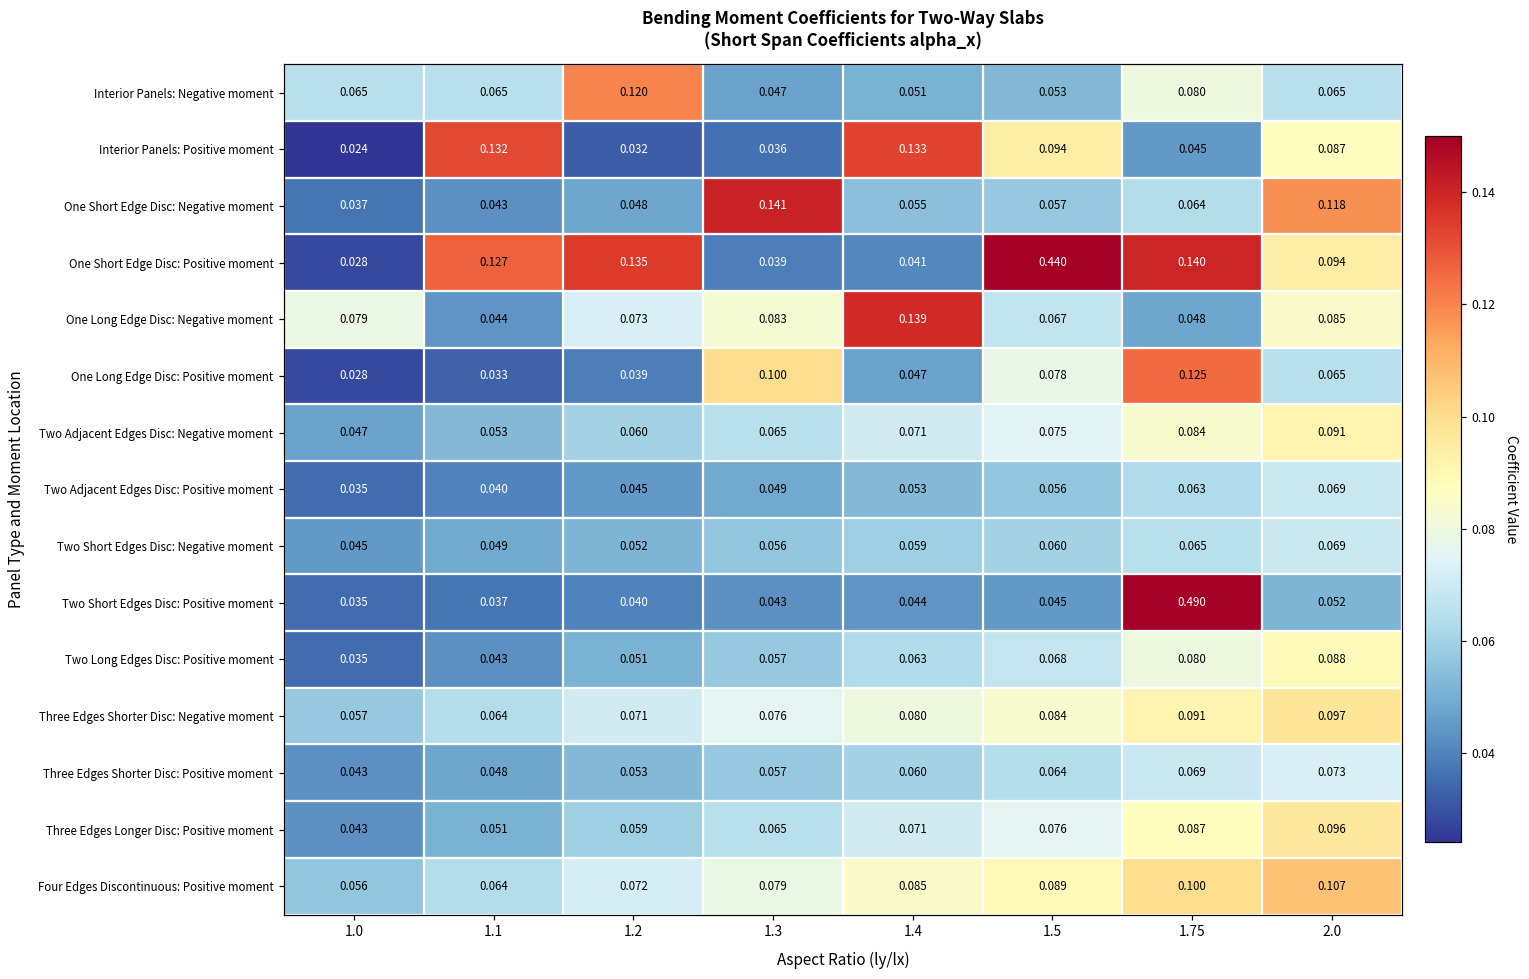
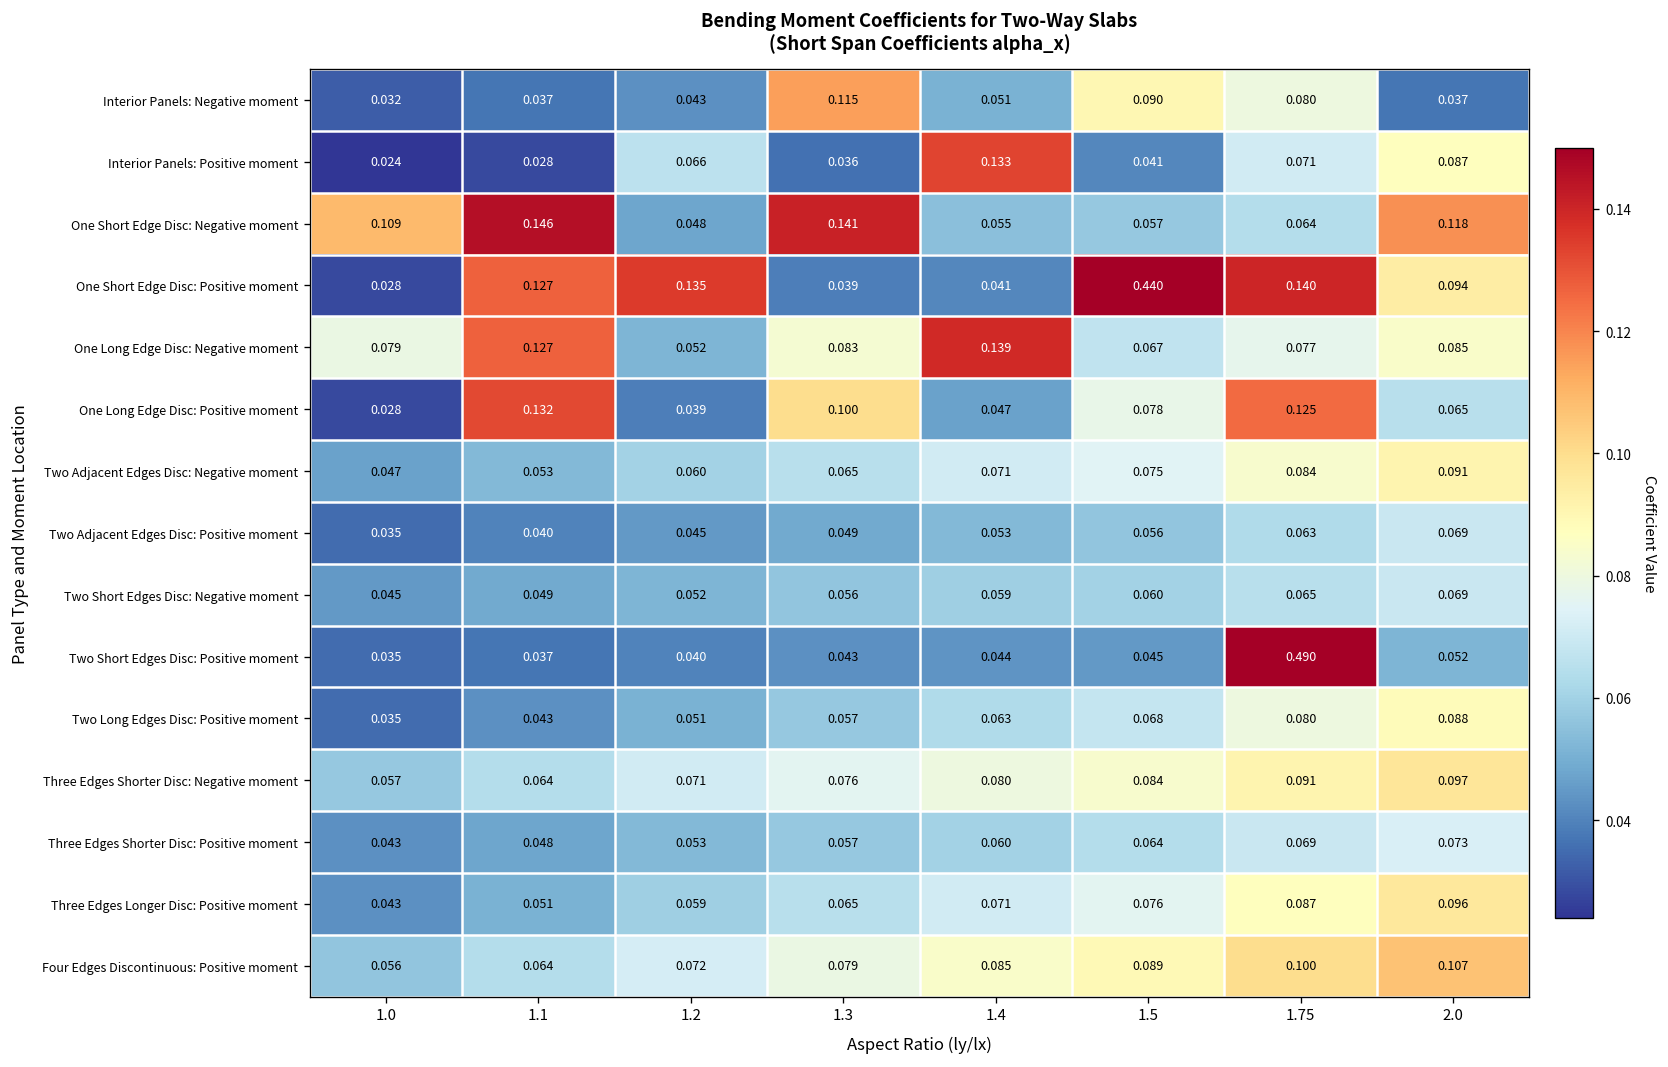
Interior Panels: Negative moment, 1.0: 0.065 -> 0.032
Interior Panels: Negative moment, 1.1: 0.065 -> 0.037
Interior Panels: Negative moment, 1.2: 0.120 -> 0.043
Interior Panels: Negative moment, 1.3: 0.047 -> 0.115
Interior Panels: Negative moment, 1.5: 0.053 -> 0.090
Interior Panels: Negative moment, 2.0: 0.065 -> 0.037
Interior Panels: Positive moment, 1.1: 0.132 -> 0.028
Interior Panels: Positive moment, 1.2: 0.032 -> 0.066
Interior Panels: Positive moment, 1.5: 0.094 -> 0.041
Interior Panels: Positive moment, 1.75: 0.045 -> 0.071
One Short Edge Disc: Negative moment, 1.0: 0.037 -> 0.109
One Short Edge Disc: Negative moment, 1.1: 0.043 -> 0.146
One Long Edge Disc: Negative moment, 1.1: 0.044 -> 0.127
One Long Edge Disc: Negative moment, 1.2: 0.073 -> 0.052
One Long Edge Disc: Negative moment, 1.75: 0.048 -> 0.077
One Long Edge Disc: Positive moment, 1.1: 0.033 -> 0.132
